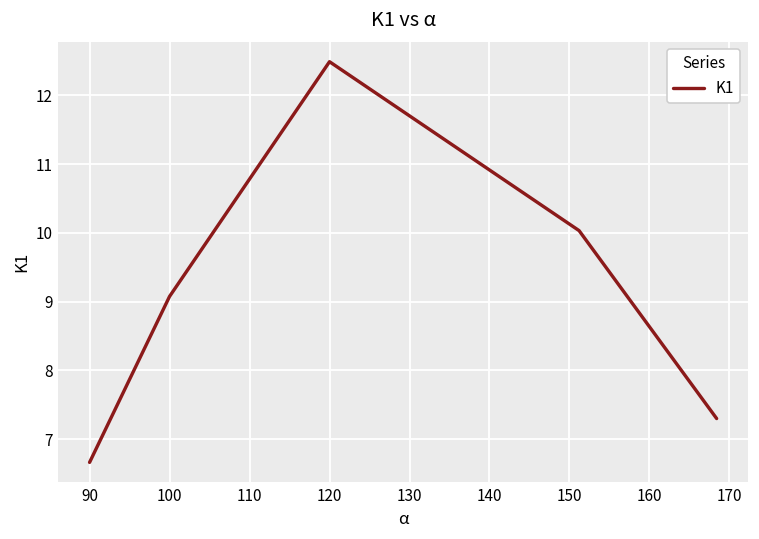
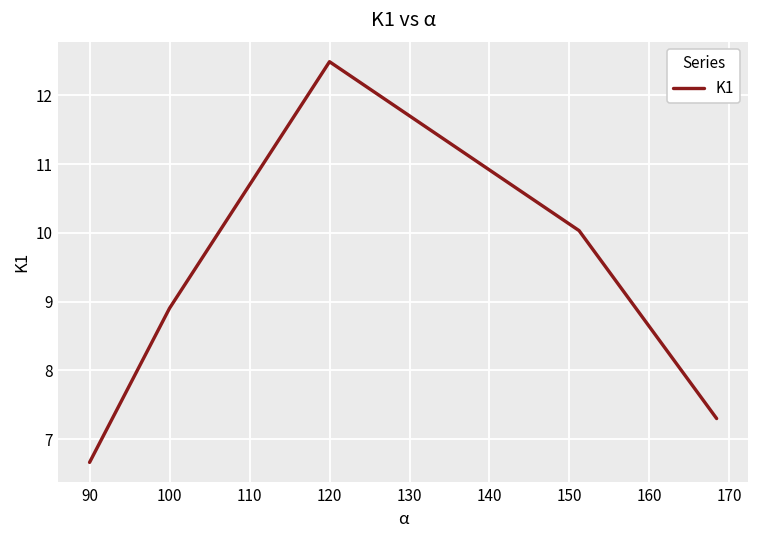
100: 9.1 -> 8.9
